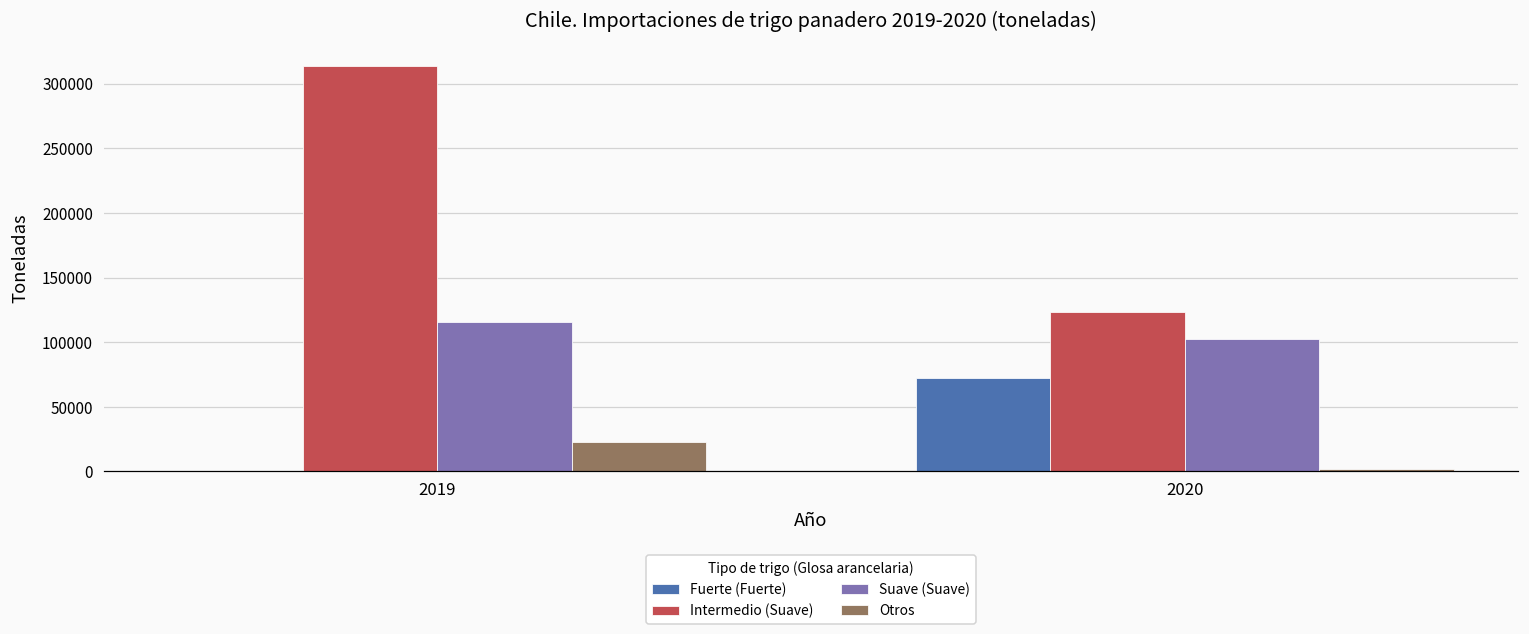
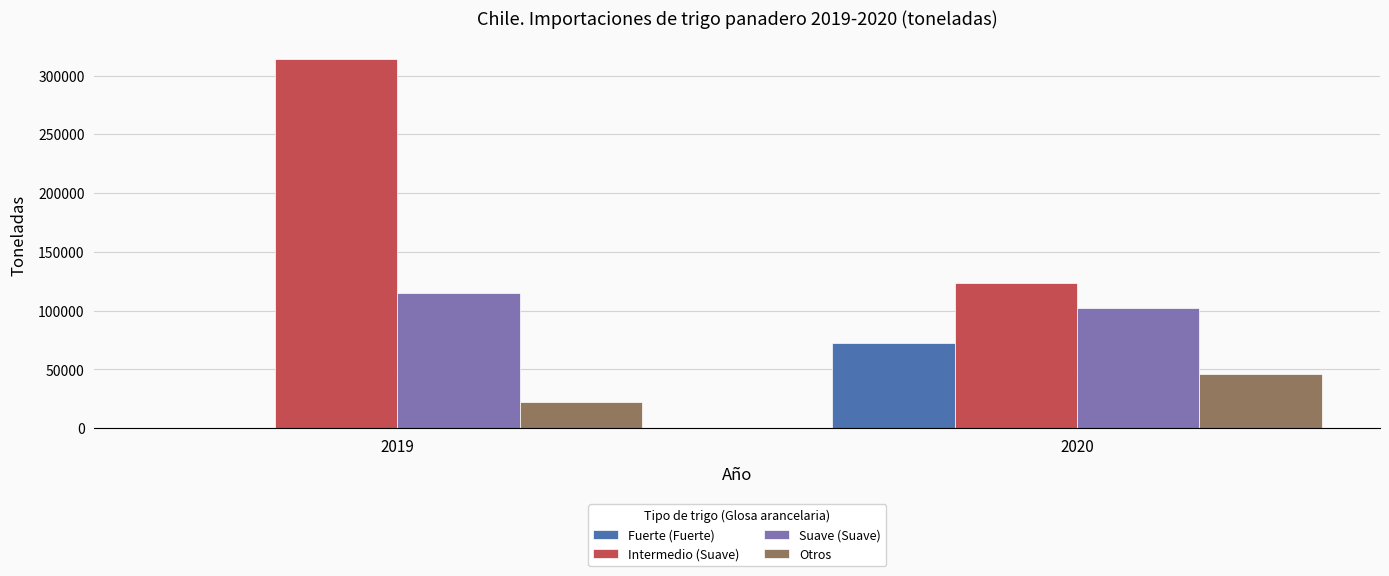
Otros, 2020: 2000 -> 46000
